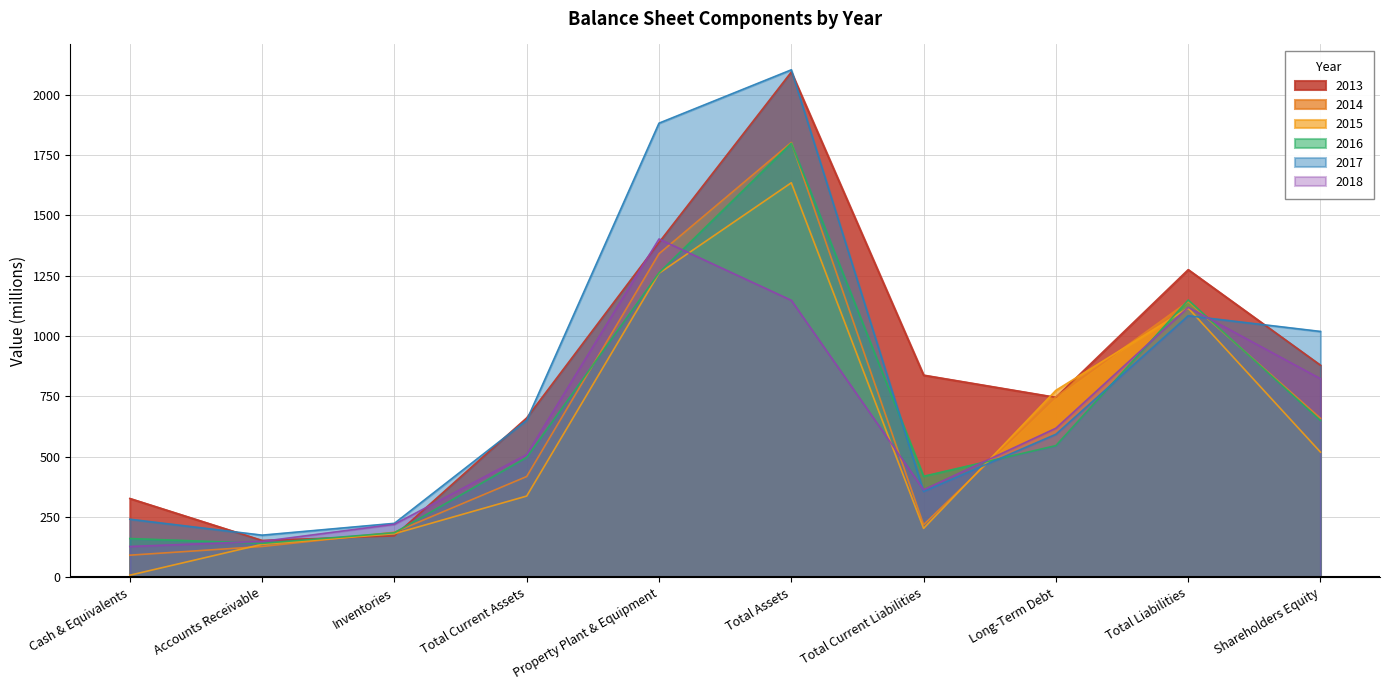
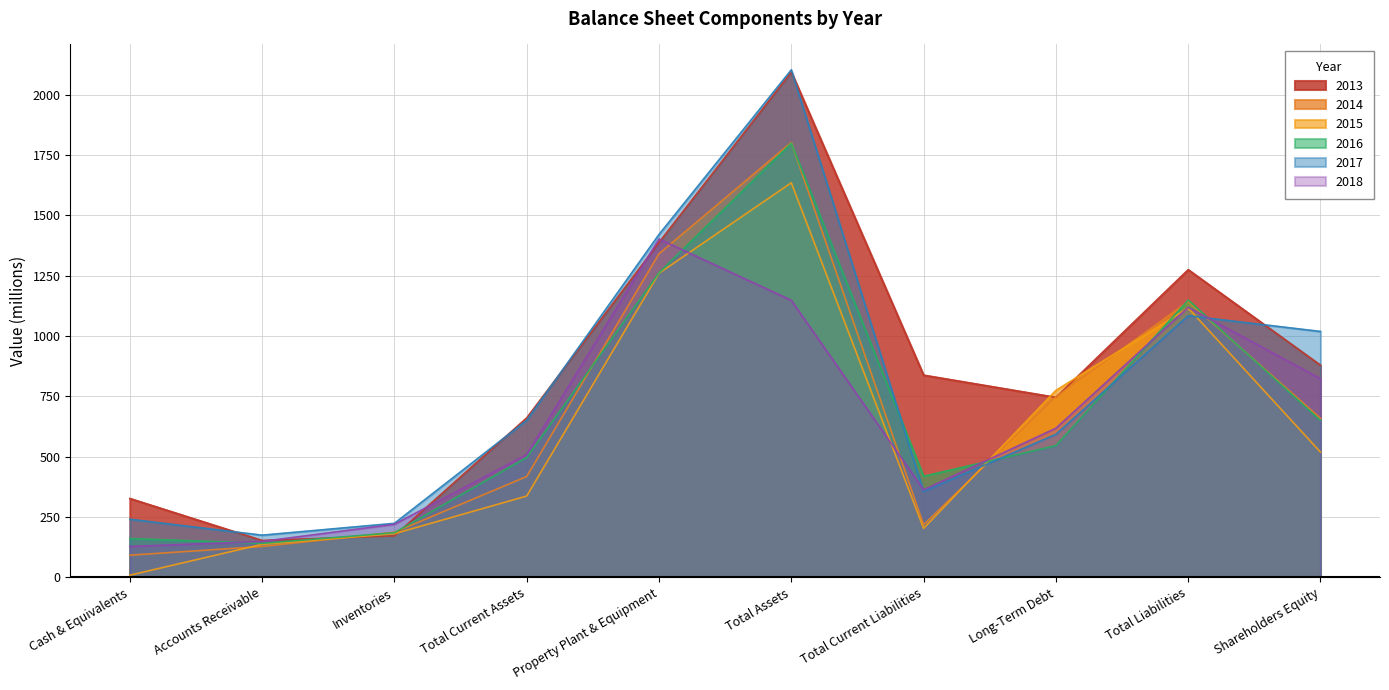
2017, Property Plant & Equipment: 1880 -> 1420
